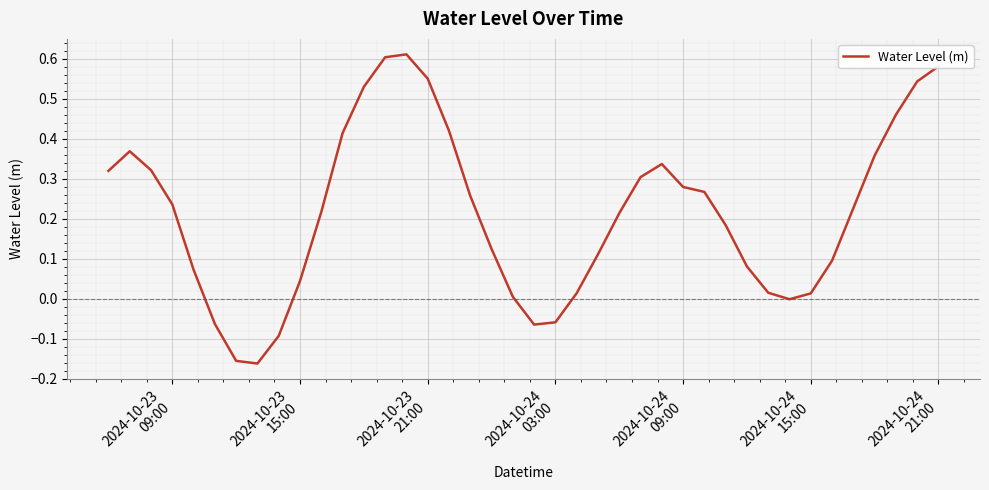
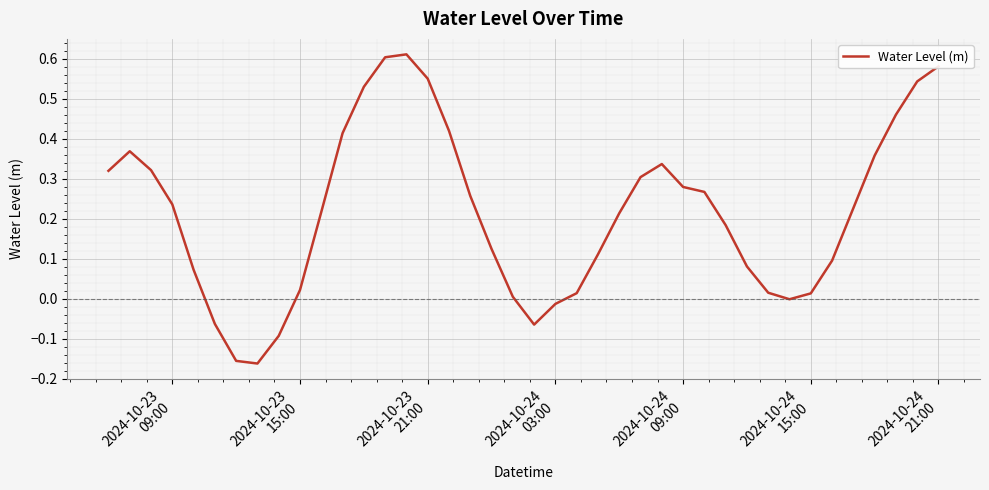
2024-10-23 15:00: 0.04 -> 0.02
2024-10-24 03:00: -0.06 -> -0.01
